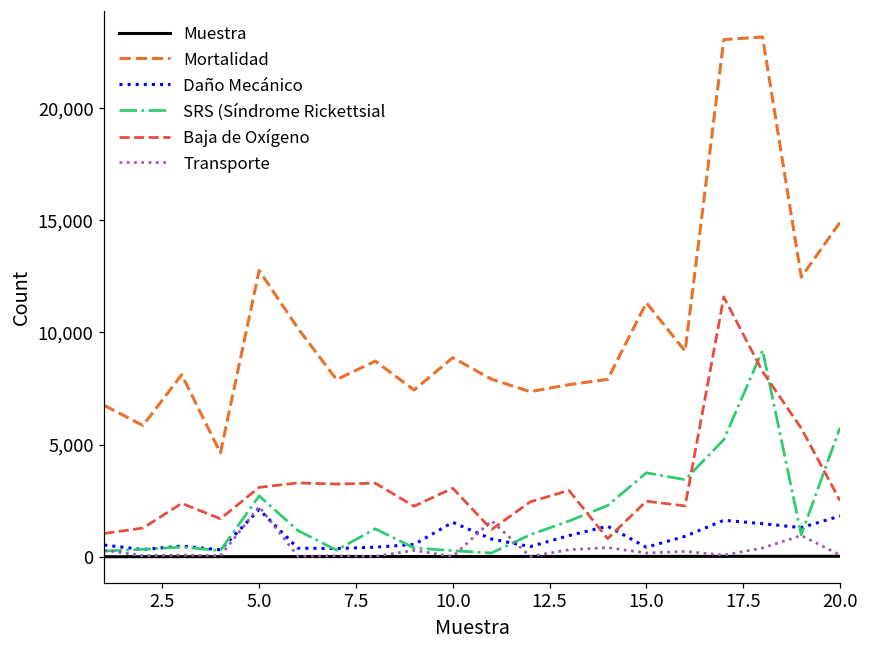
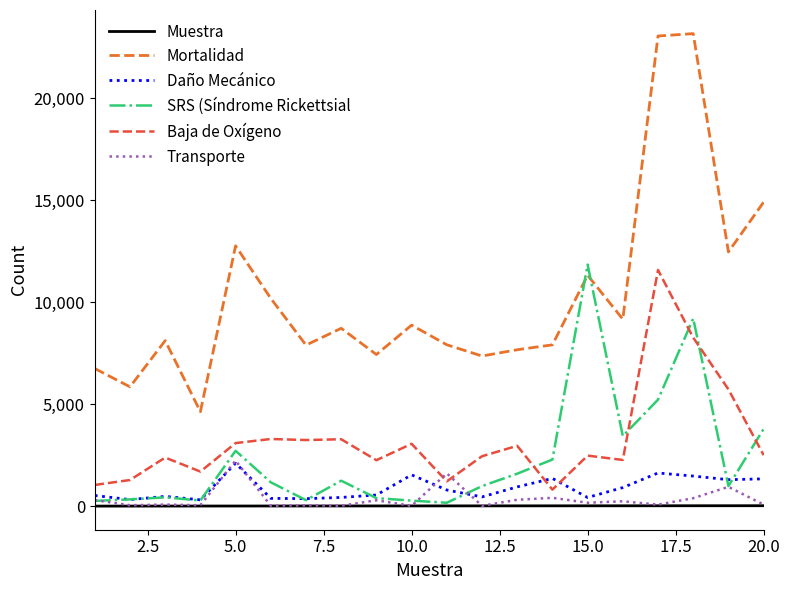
SRS (Síndrome Rickettsial, 15.0: 3,700 -> 11,800
Daño Mecánico, 20.0: 1,800 -> 1,300
SRS (Síndrome Rickettsial, 20.0: 5,800 -> 3,800
